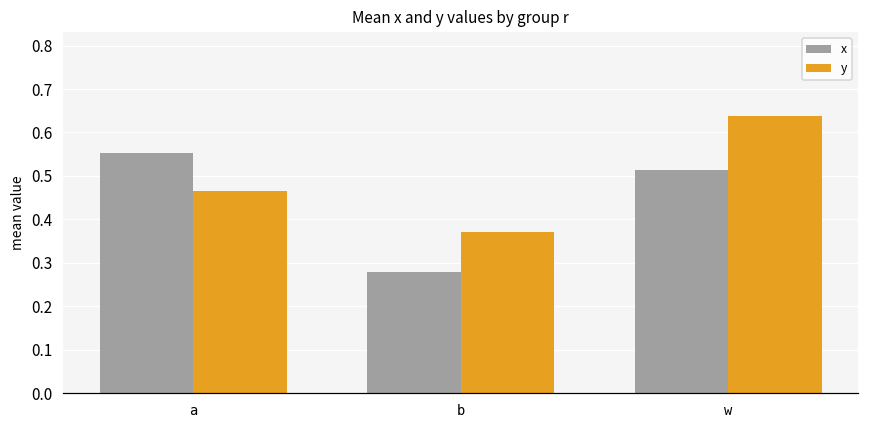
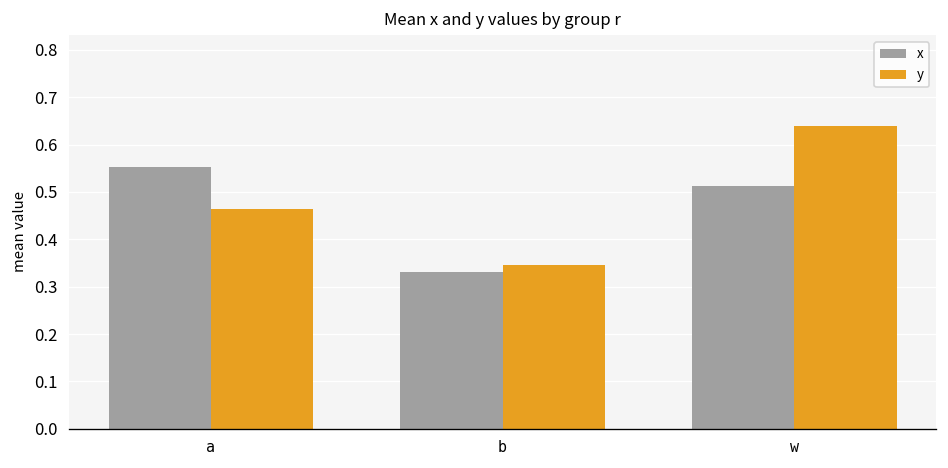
x, b: 0.28 -> 0.33
y, b: 0.37 -> 0.35
